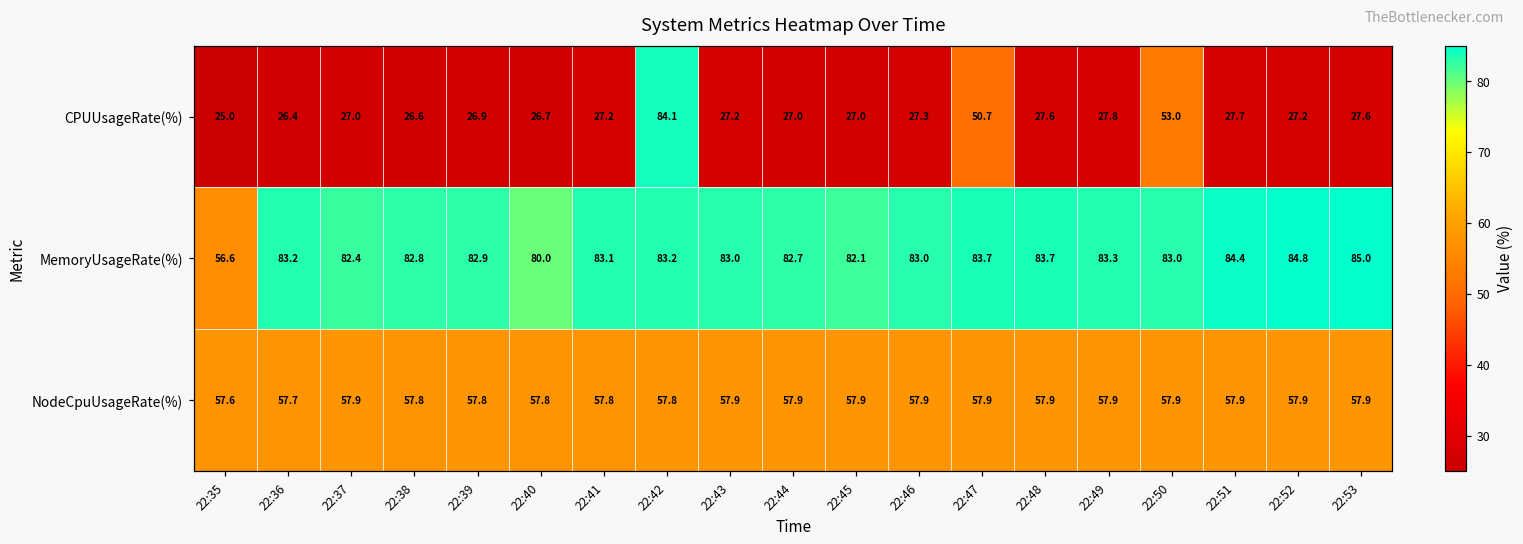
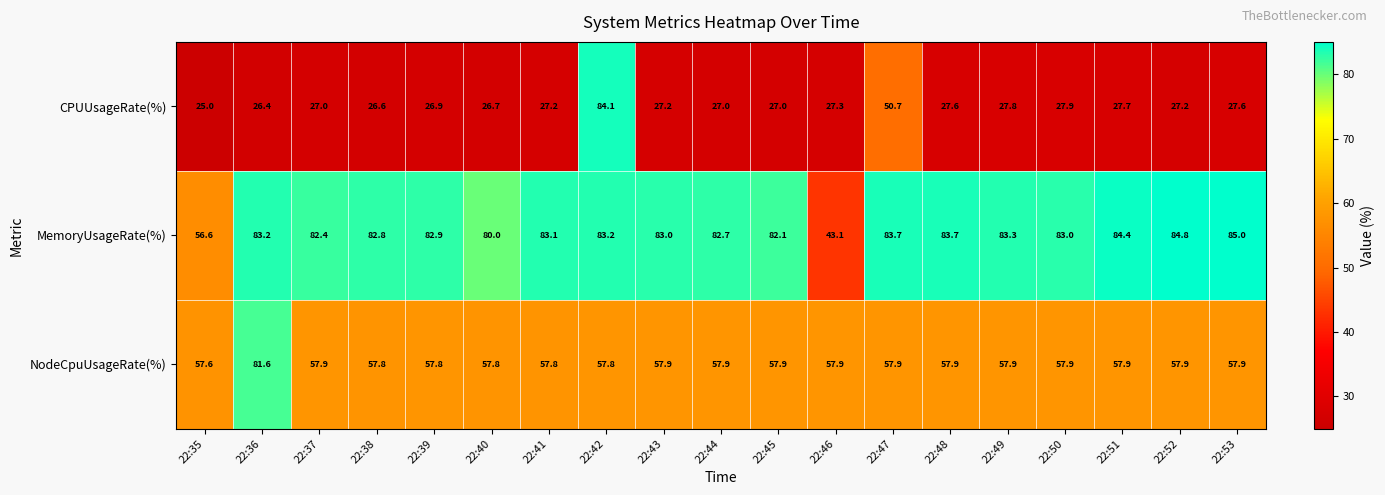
CPUUsageRate(%), 22:50: 53.0 -> 27.9
MemoryUsageRate(%), 22:46: 83.0 -> 43.1
NodeCpuUsageRate(%), 22:36: 57.7 -> 81.6
